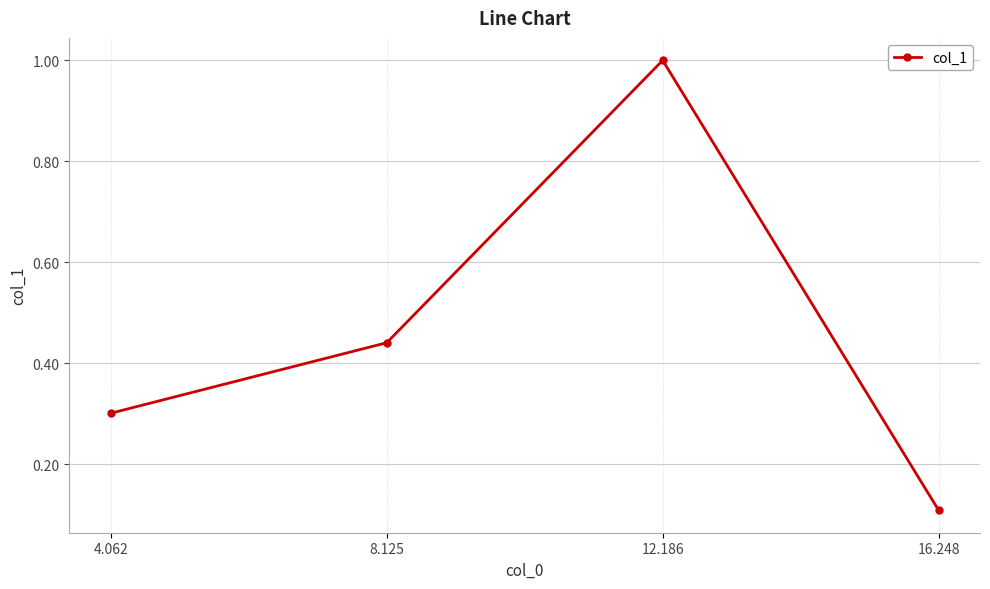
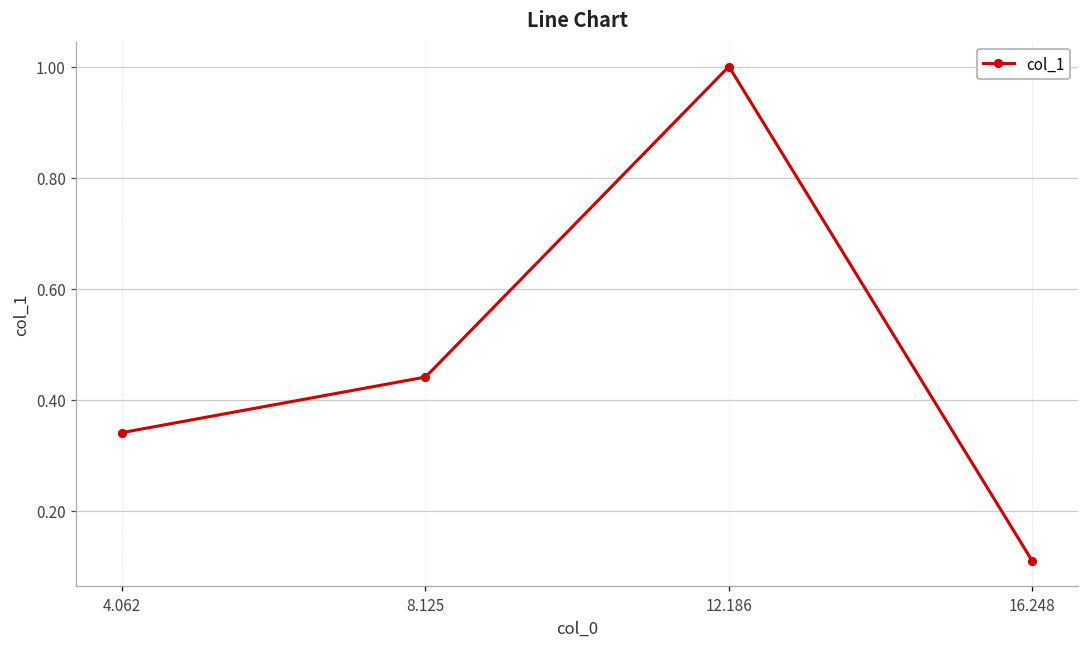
4.062: 0.30 -> 0.34
